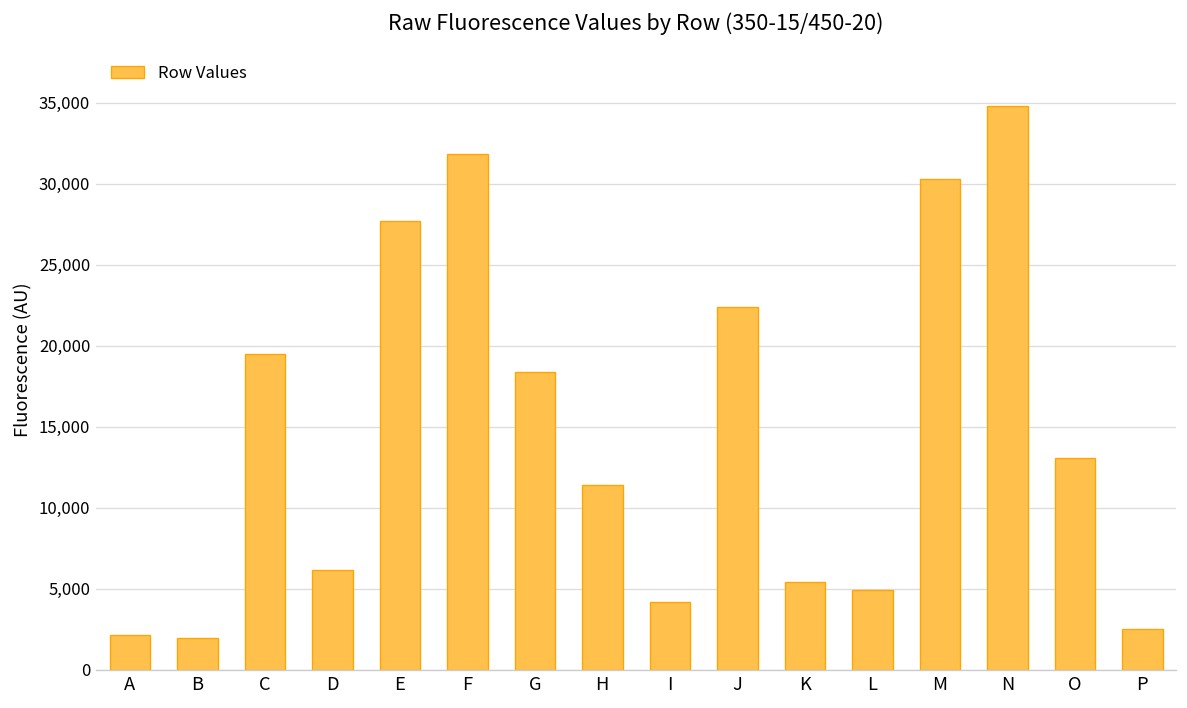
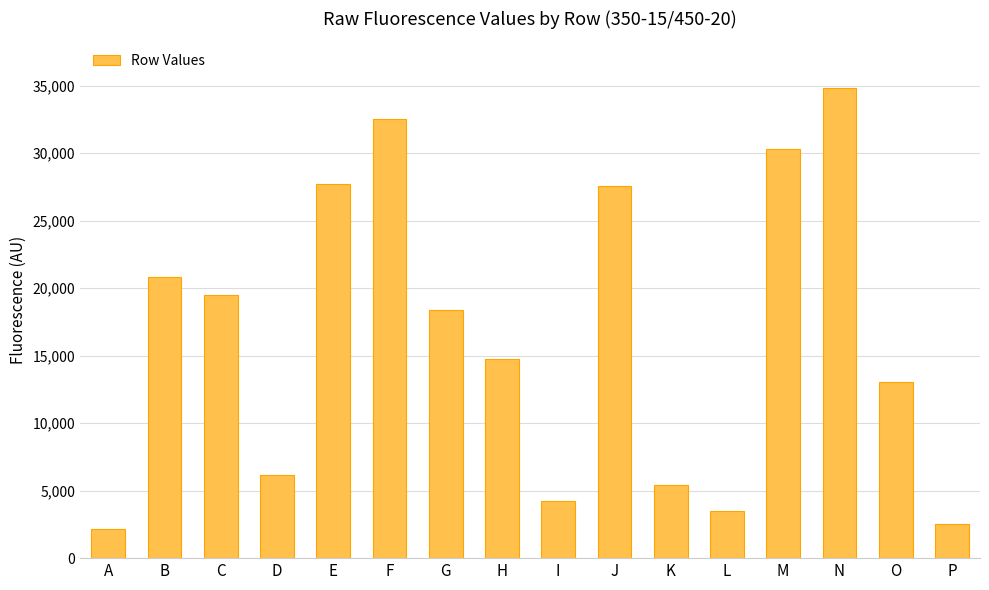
B: 2,000 -> 20,900
F: 31,800 -> 32,500
H: 11,400 -> 14,700
J: 22,400 -> 27,500
L: 4,900 -> 3,500
